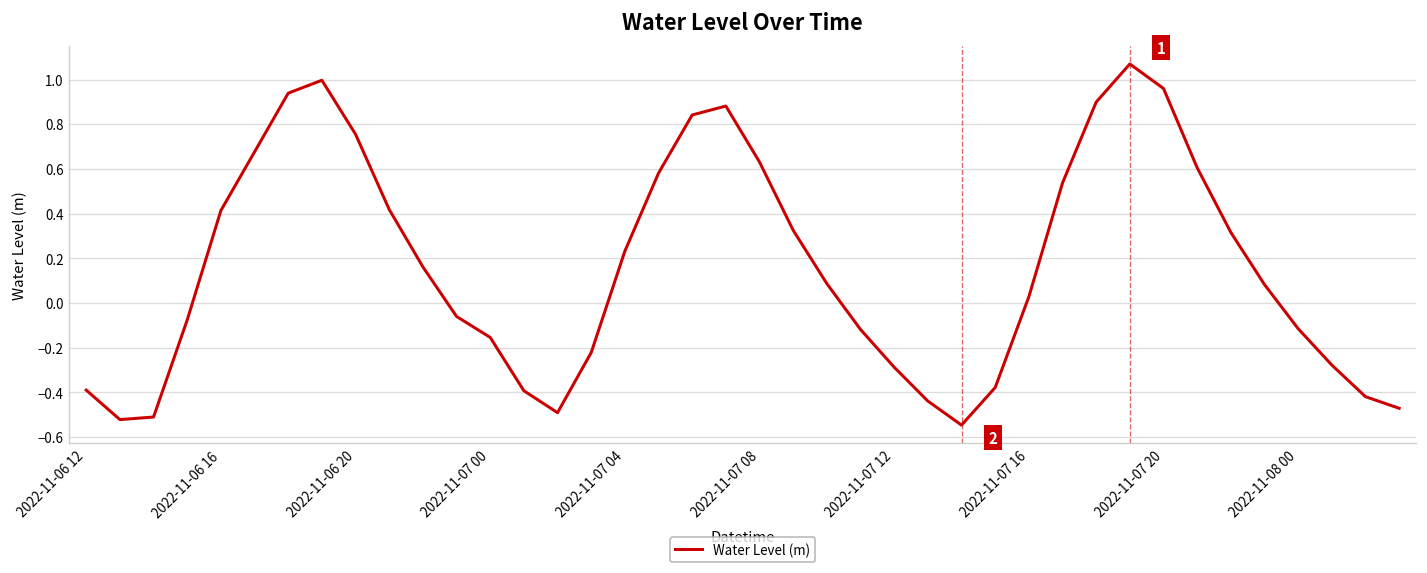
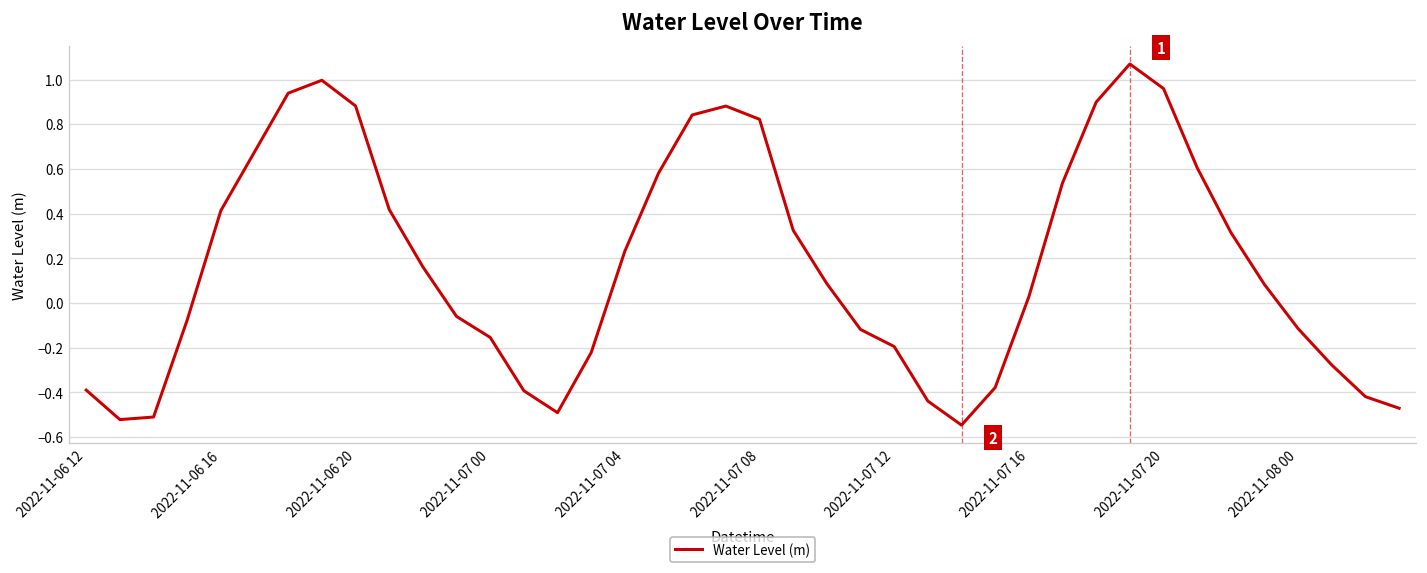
2022-11-06 20: 0.76 -> 0.88
2022-11-07 08: 0.63 -> 0.82
2022-11-07 12: -0.29 -> -0.20
